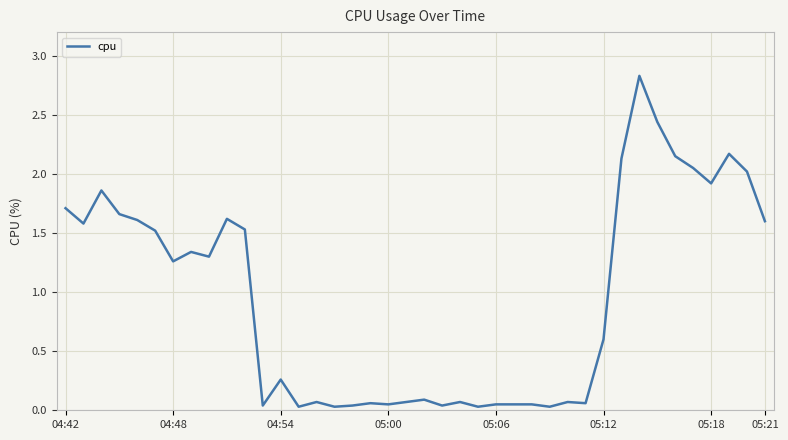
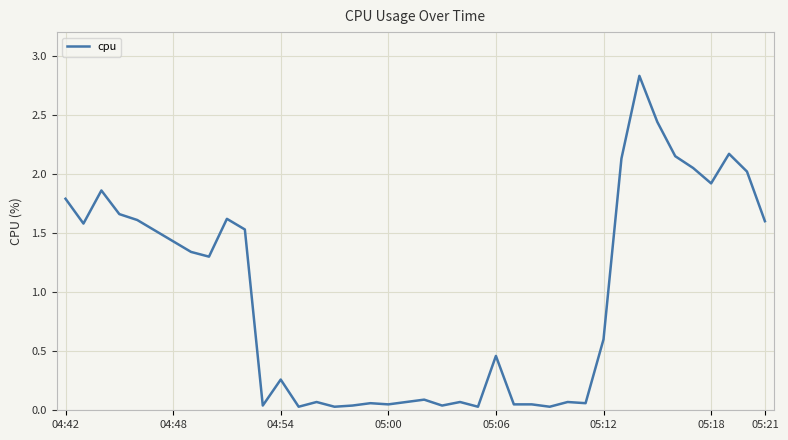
04:42: 1.71 -> 1.79
04:48: 1.26 -> 1.43
05:06: 0.05 -> 0.46
